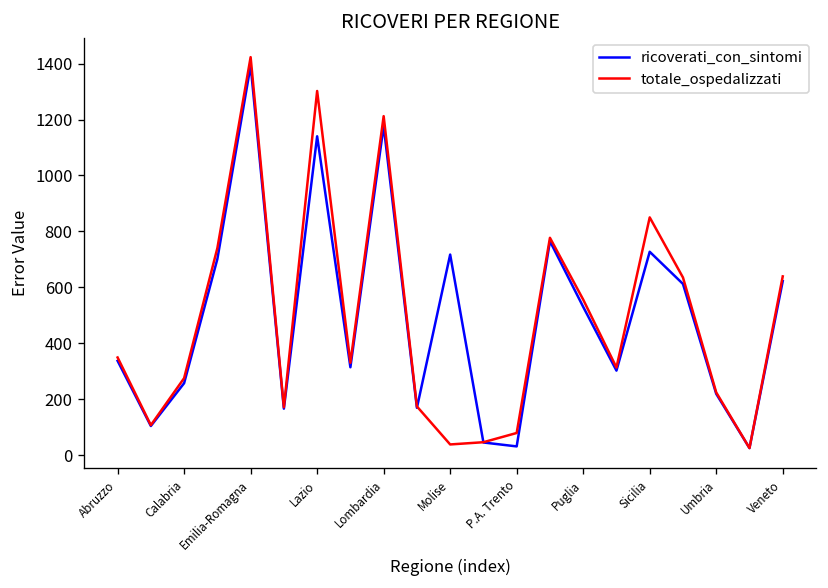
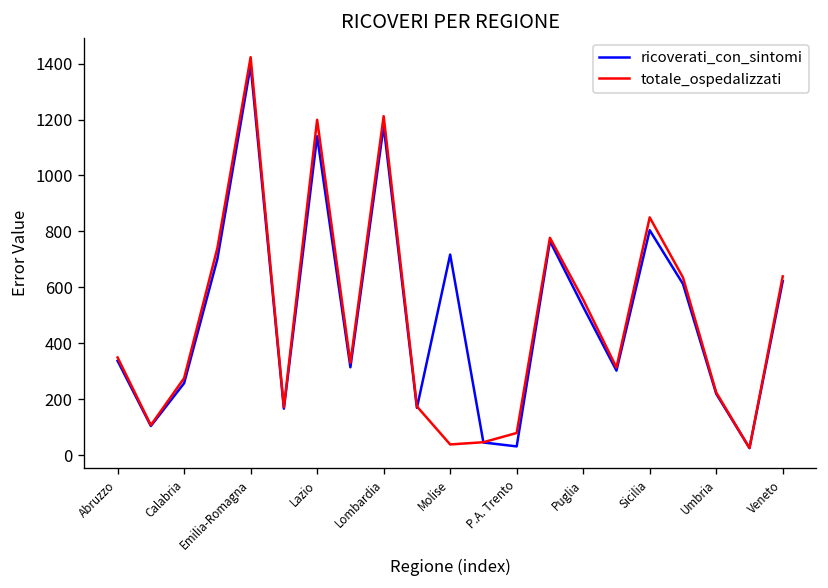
totale_ospedalizzati, Lazio: 1300 -> 1200
ricoverati_con_sintomi, Sicilia: 730 -> 800
